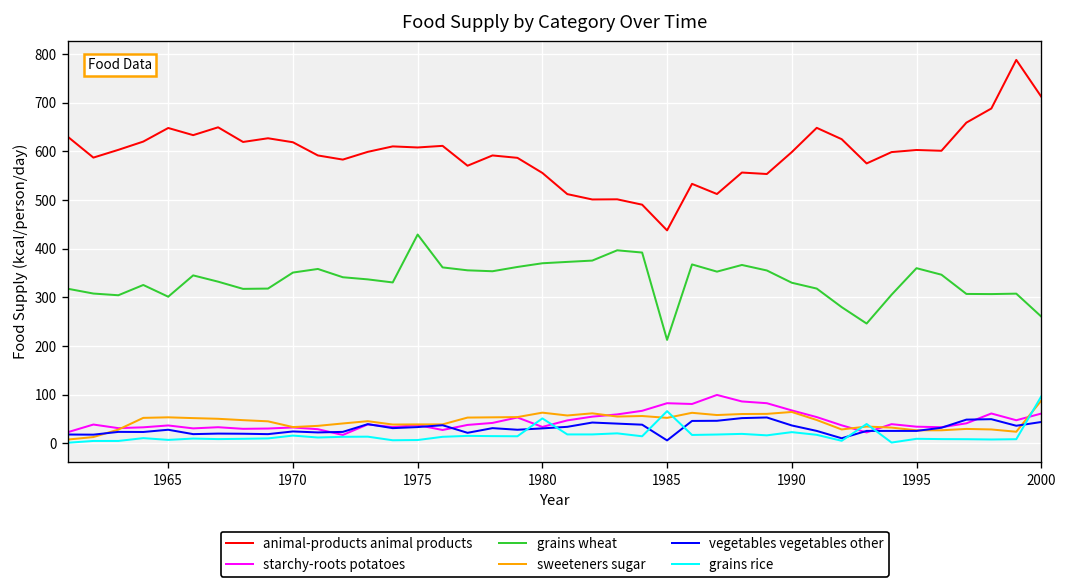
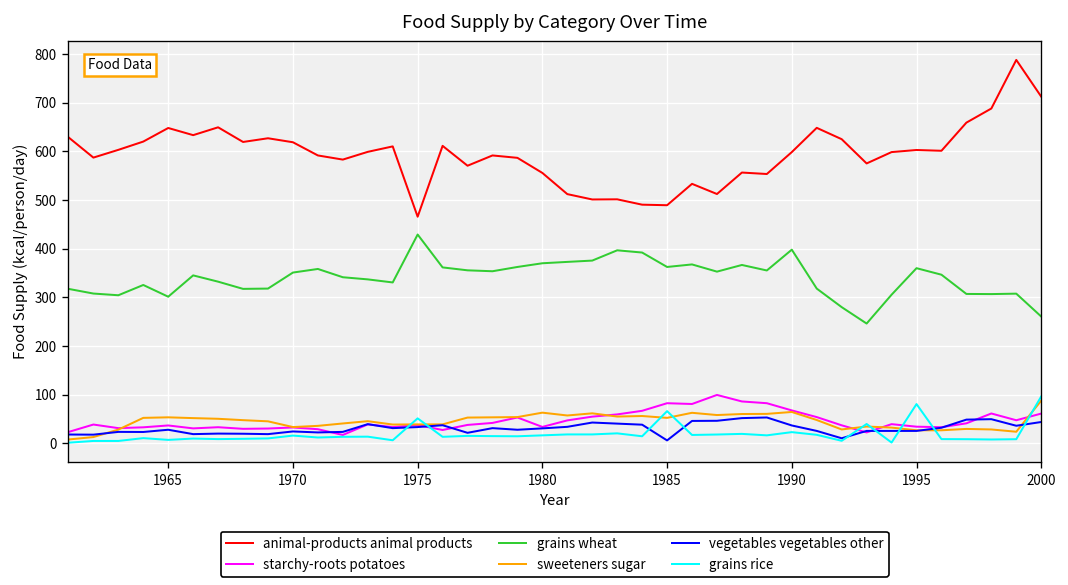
animal-products animal products, 1975: 610 -> 470
grains rice, 1975: 10 -> 50
grains rice, 1980: 50 -> 20
animal-products animal products, 1985: 440 -> 490
grains wheat, 1985: 210 -> 360
grains wheat, 1990: 330 -> 400
grains rice, 1995: 10 -> 80
